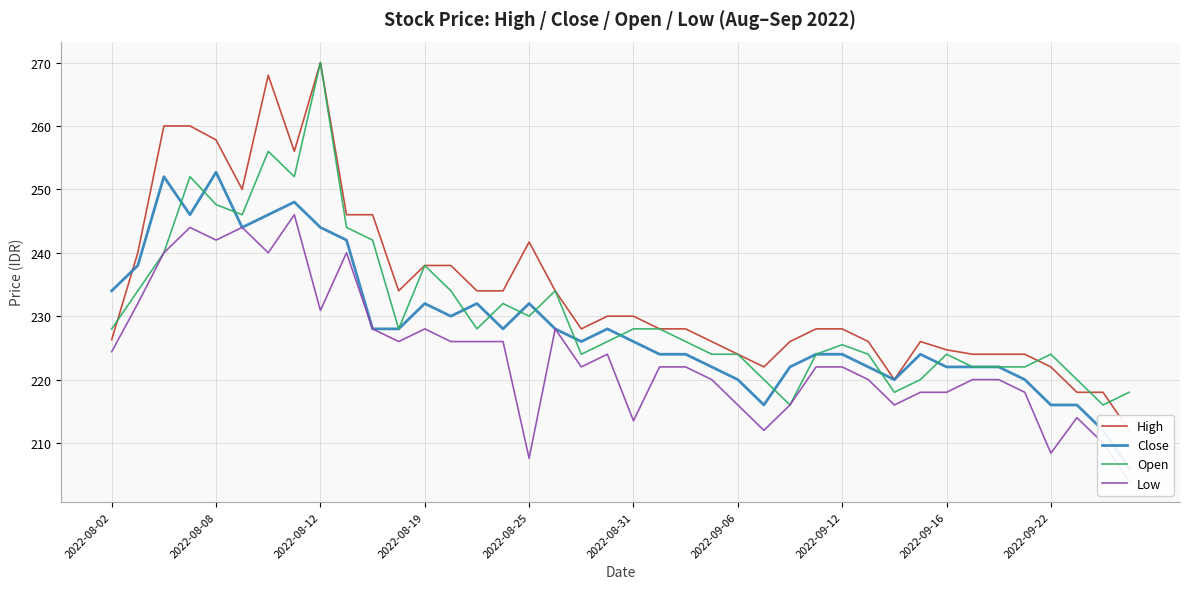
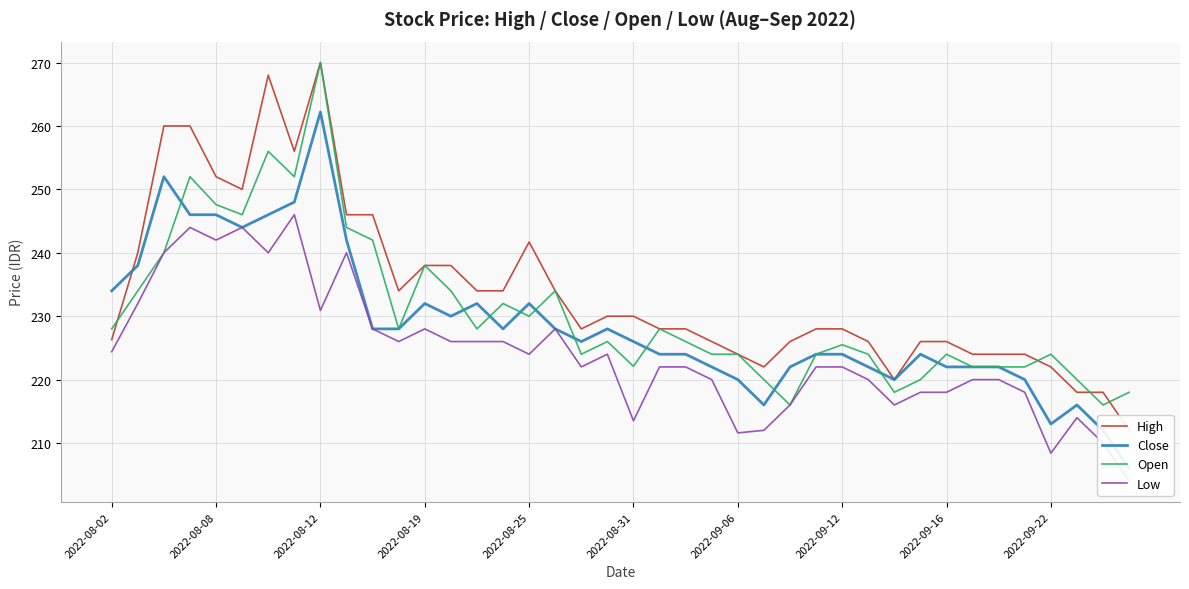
High, 2022-08-08: 258 -> 252
Close, 2022-08-08: 253 -> 246
Close, 2022-08-12: 244 -> 262
Low, 2022-08-25: 208 -> 224
Open, 2022-08-31: 228 -> 222
Low, 2022-09-06: 216 -> 212
High, 2022-09-16: 225 -> 226
Close, 2022-09-22: 216 -> 213
